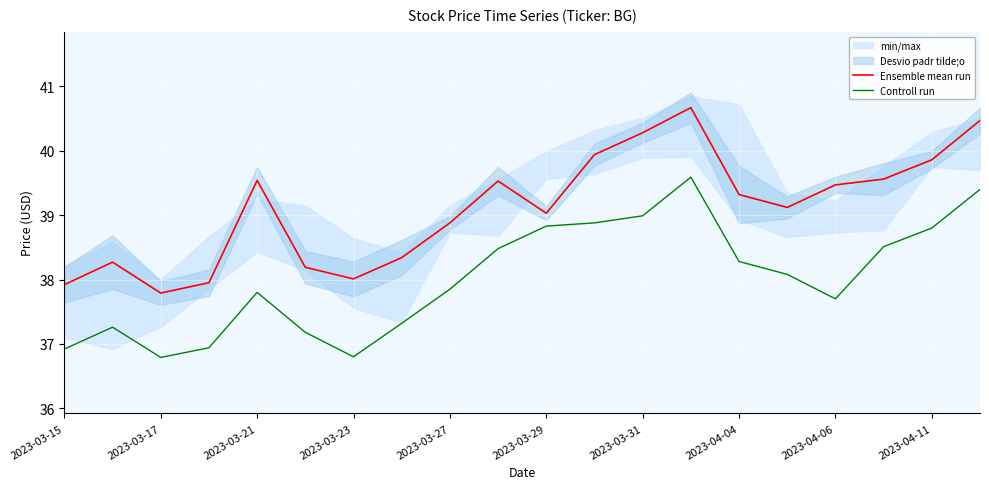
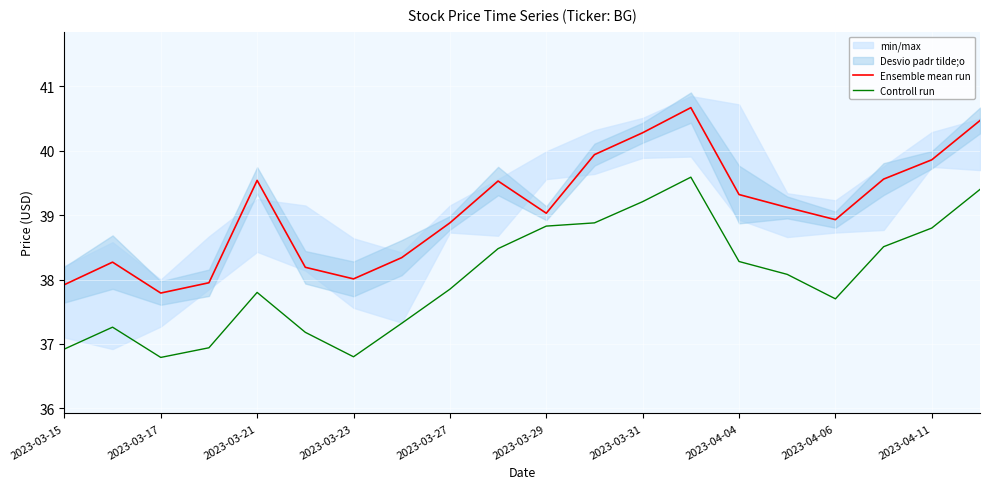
Controll run, 2023-03-31: 39.0 -> 39.2
Ensemble mean run, 2023-04-06: 39.5 -> 38.9
